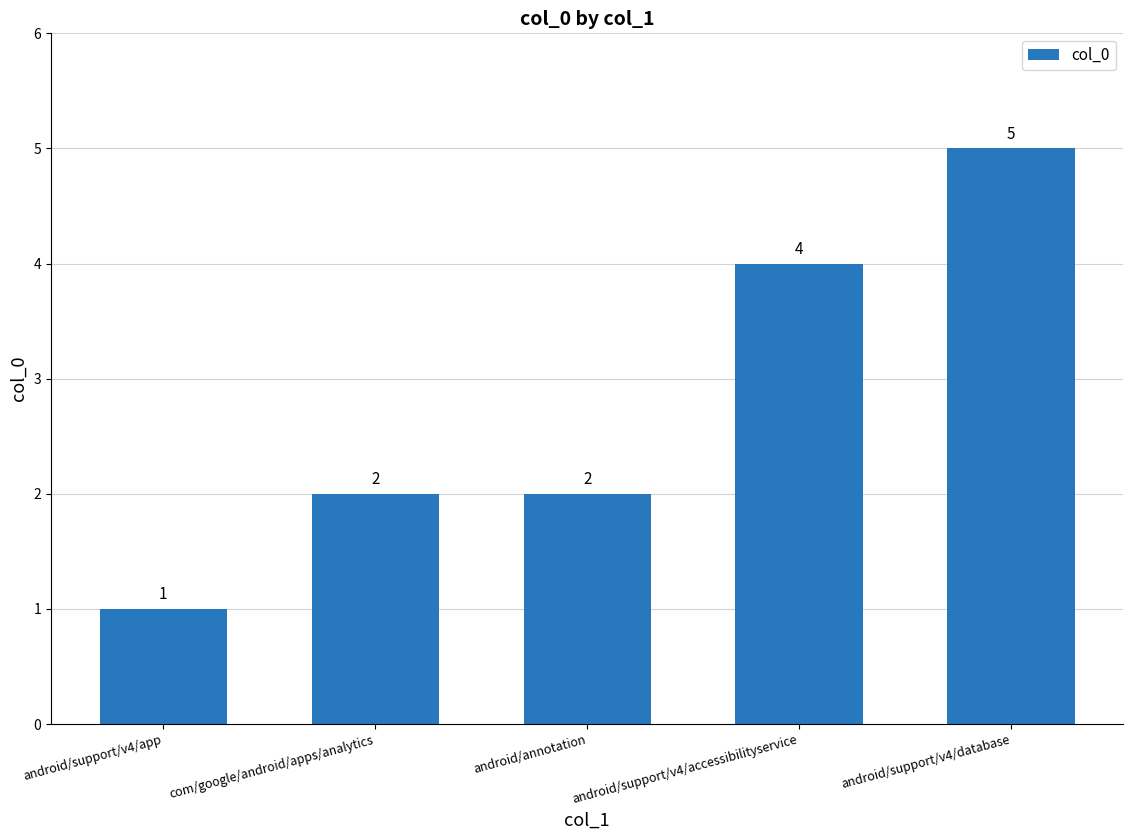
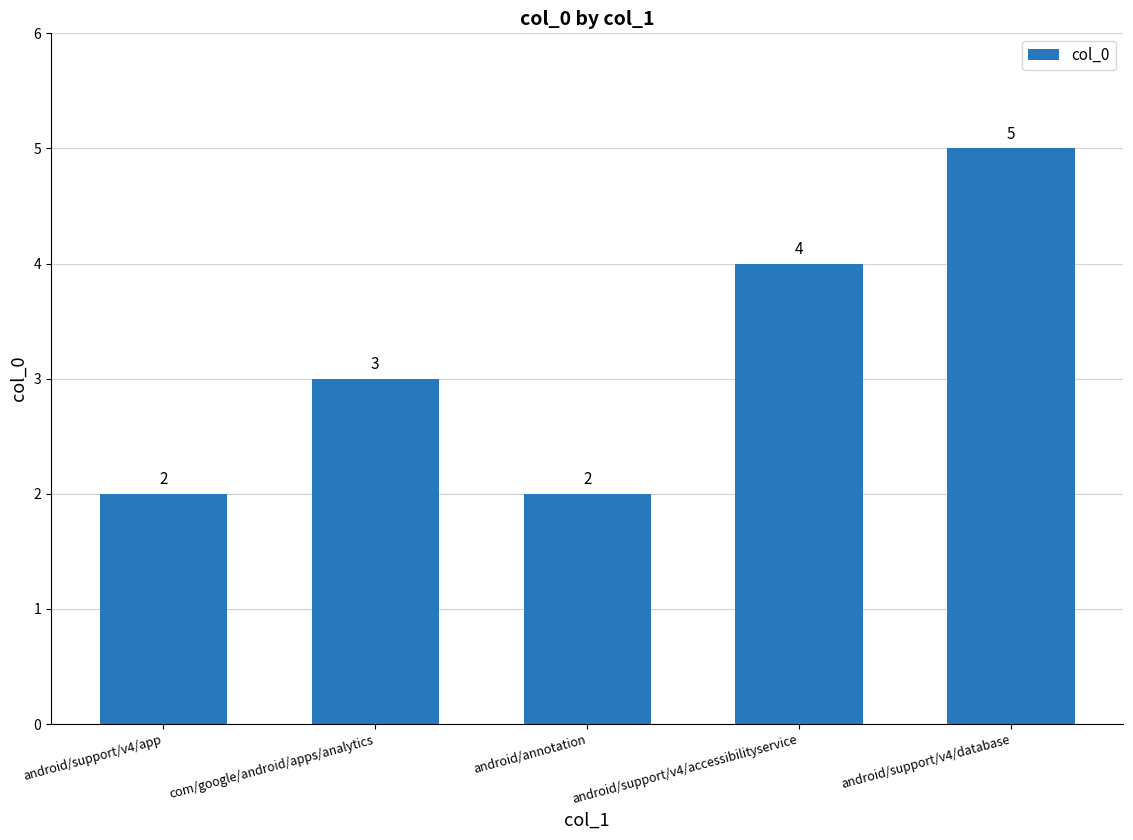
android/support/v4/app: 1 -> 2
com/google/android/apps/analytics: 2 -> 3
